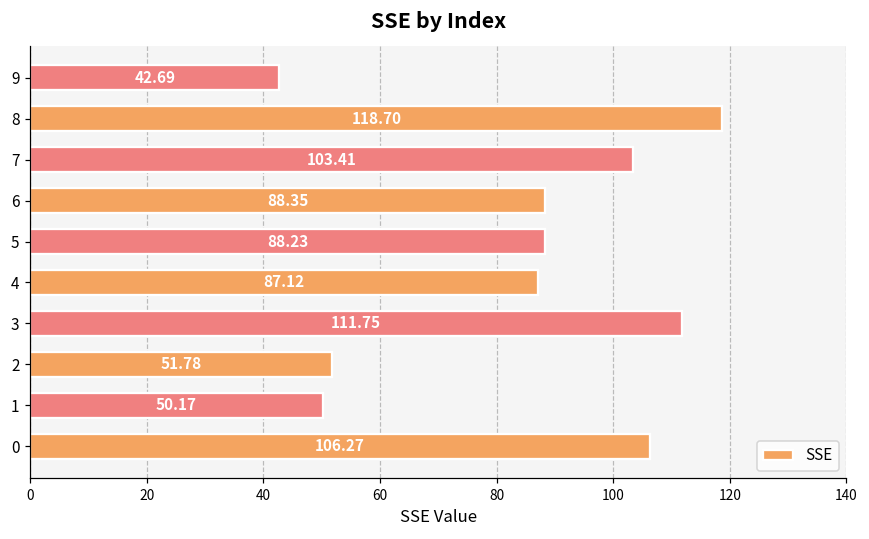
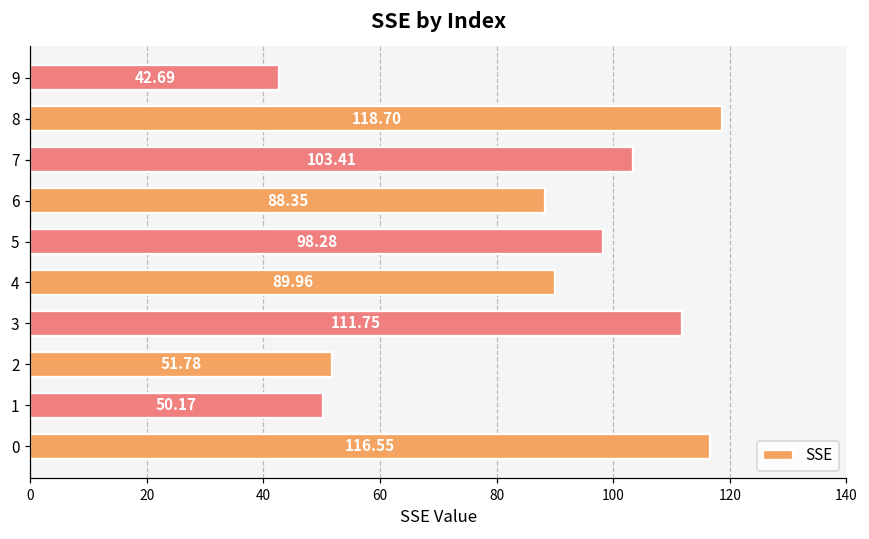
5: 88.23 -> 98.28
4: 87.12 -> 89.96
0: 106.27 -> 116.55
